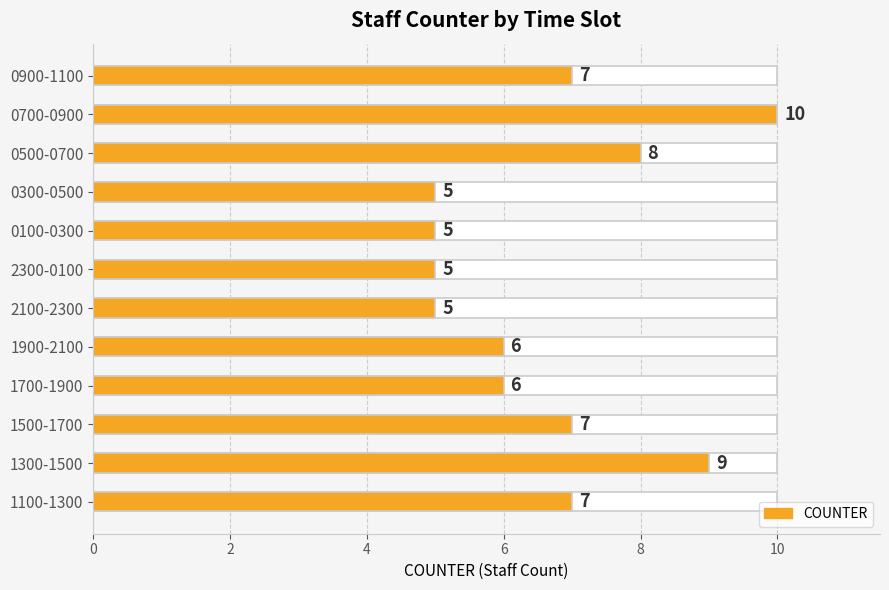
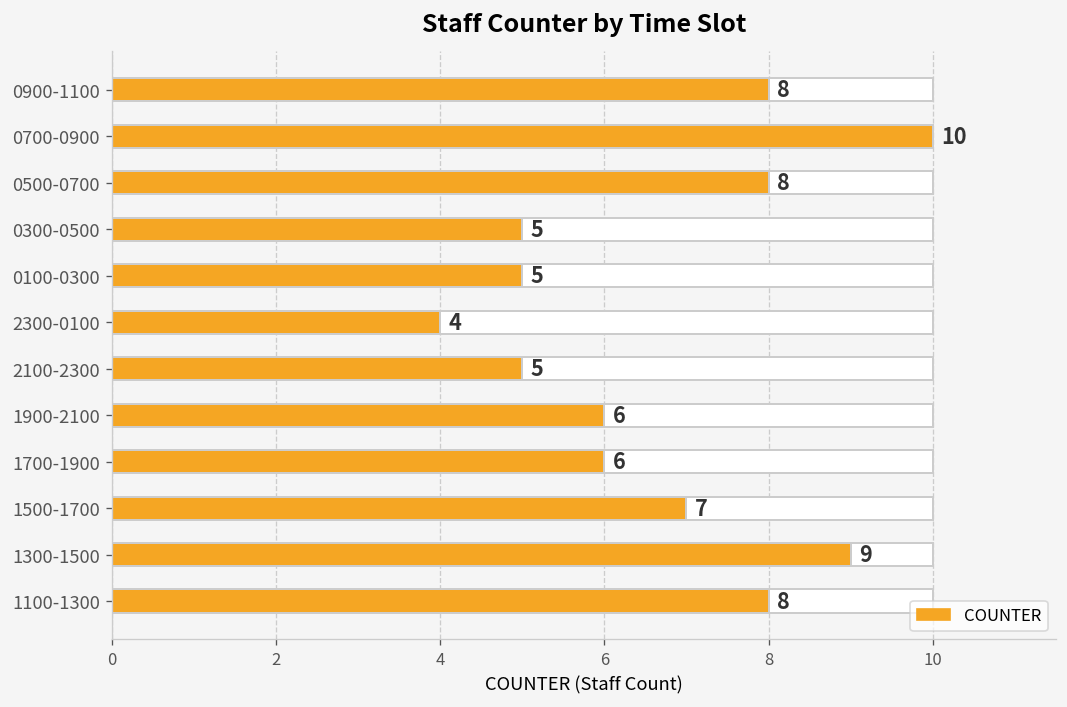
COUNTER, 0900-1100: 7 -> 8
COUNTER, 2300-0100: 5 -> 4
COUNTER, 1100-1300: 7 -> 8
